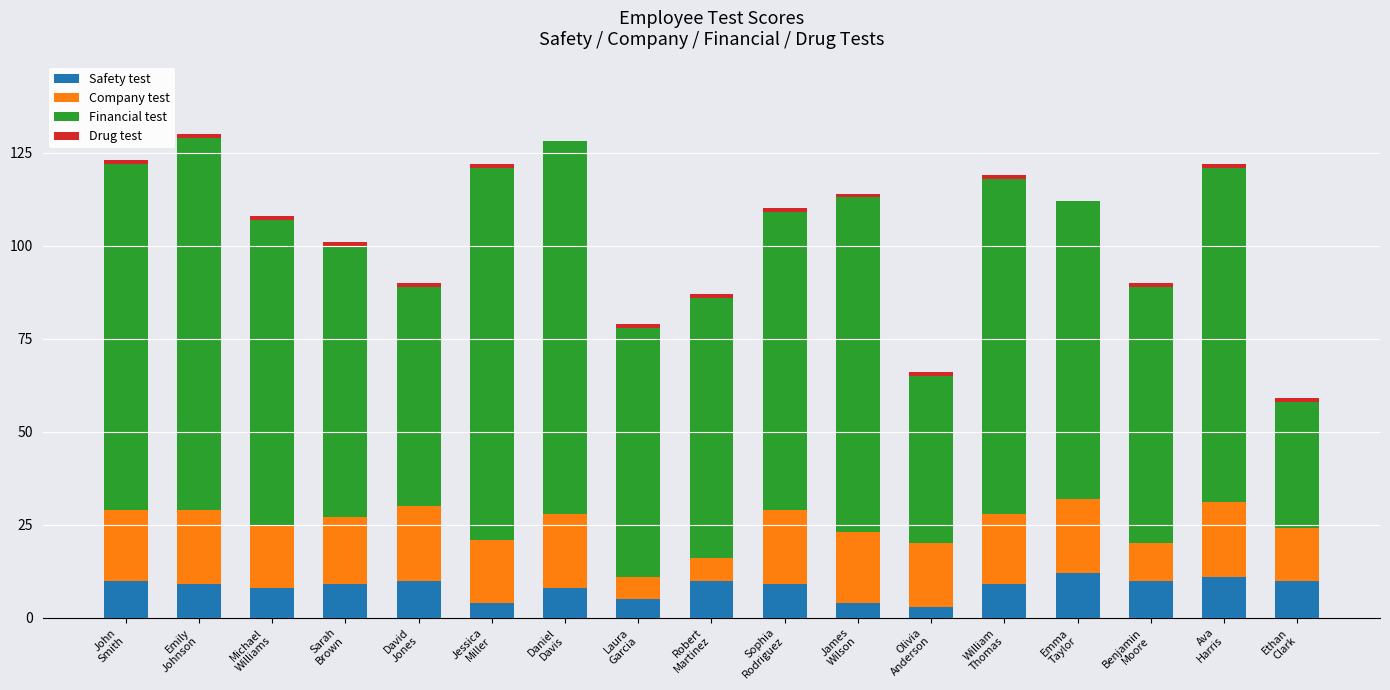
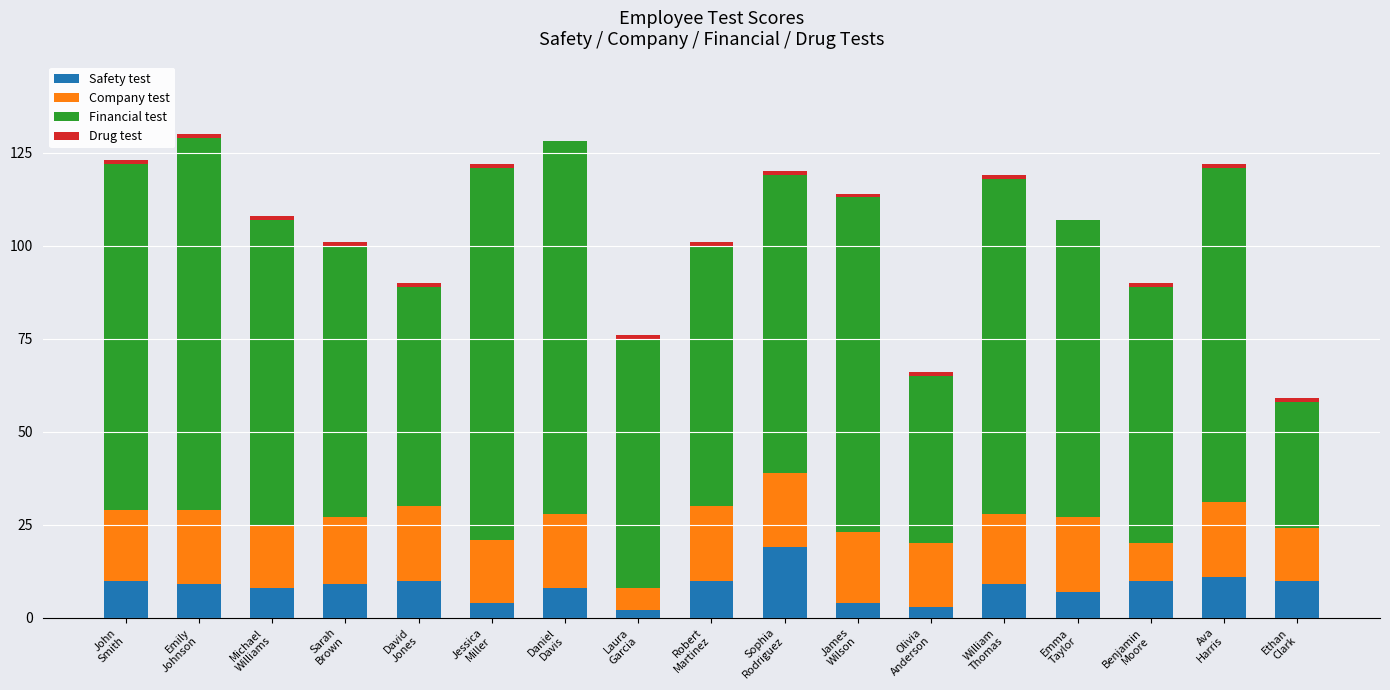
Safety test, Laura Garcia: 5 -> 2
Company test, Robert Martinez: 6 -> 20
Safety test, Sophia Rodriguez: 9 -> 19
Safety test, Emma Taylor: 12 -> 7
